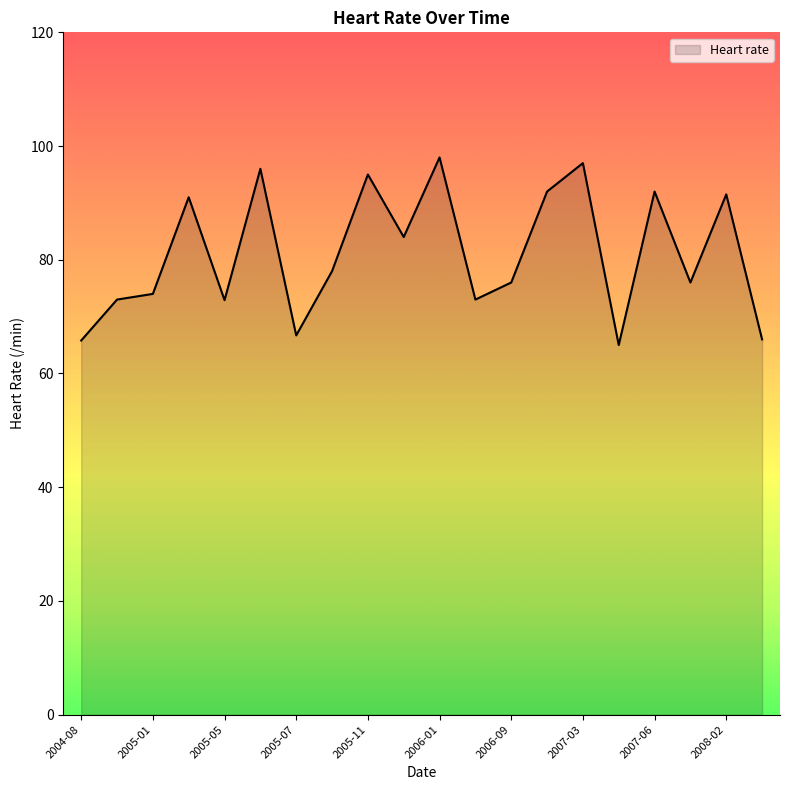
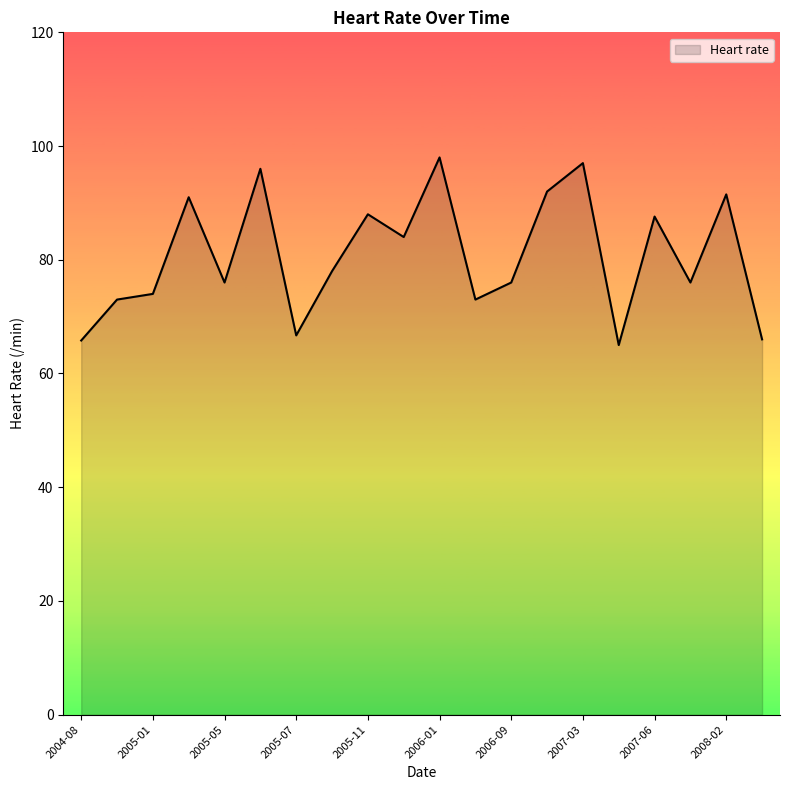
2005-05: 73 -> 76
2005-11: 95 -> 88
2007-06: 92 -> 88
